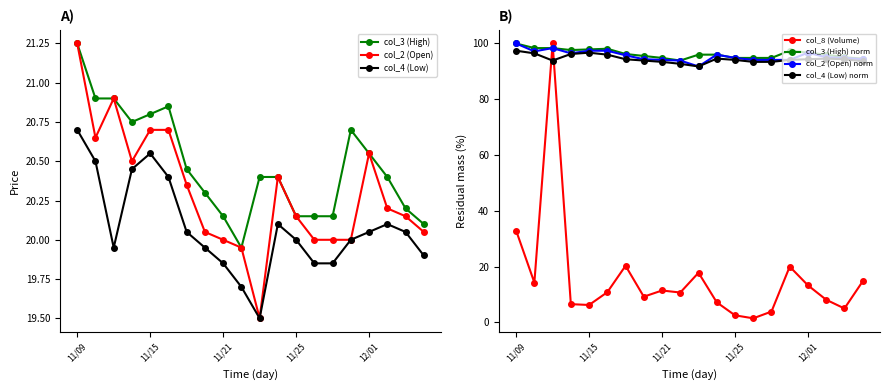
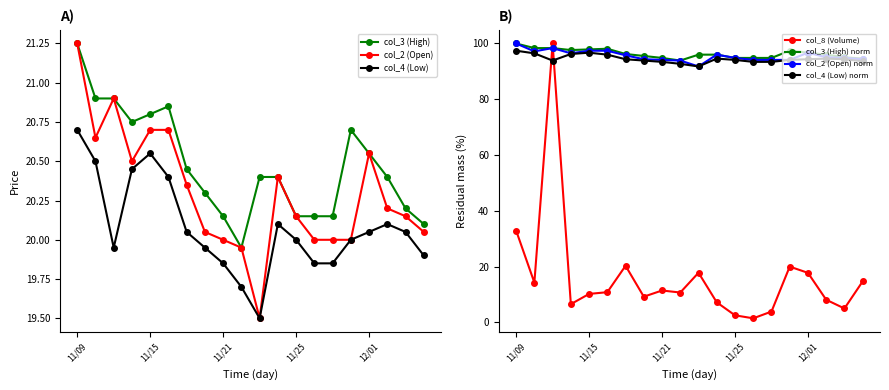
B), col_8 (Volume), 11/15: 6 -> 10
B), col_8 (Volume), 12/01: 13 -> 18
